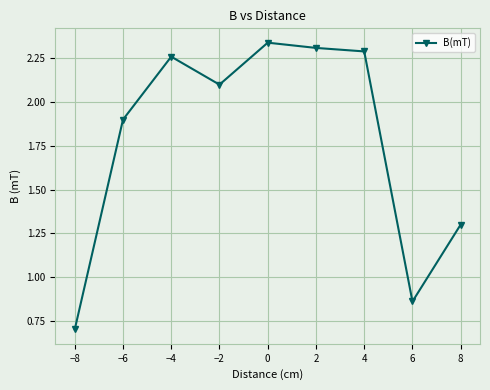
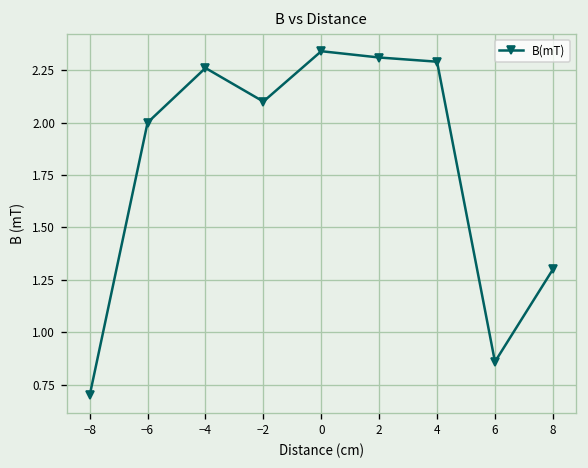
−6: 1.9 -> 2.0
